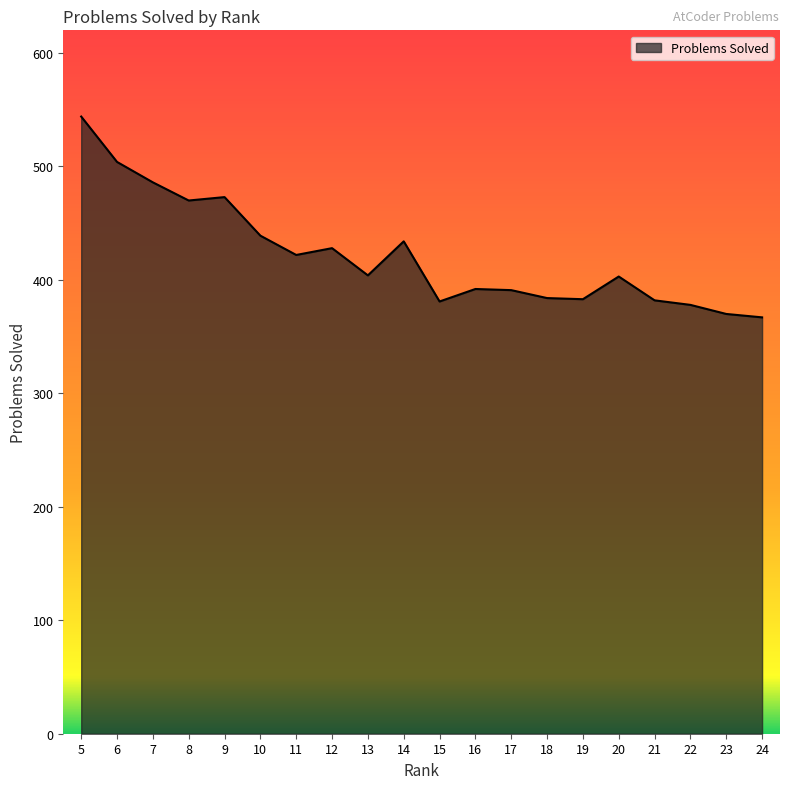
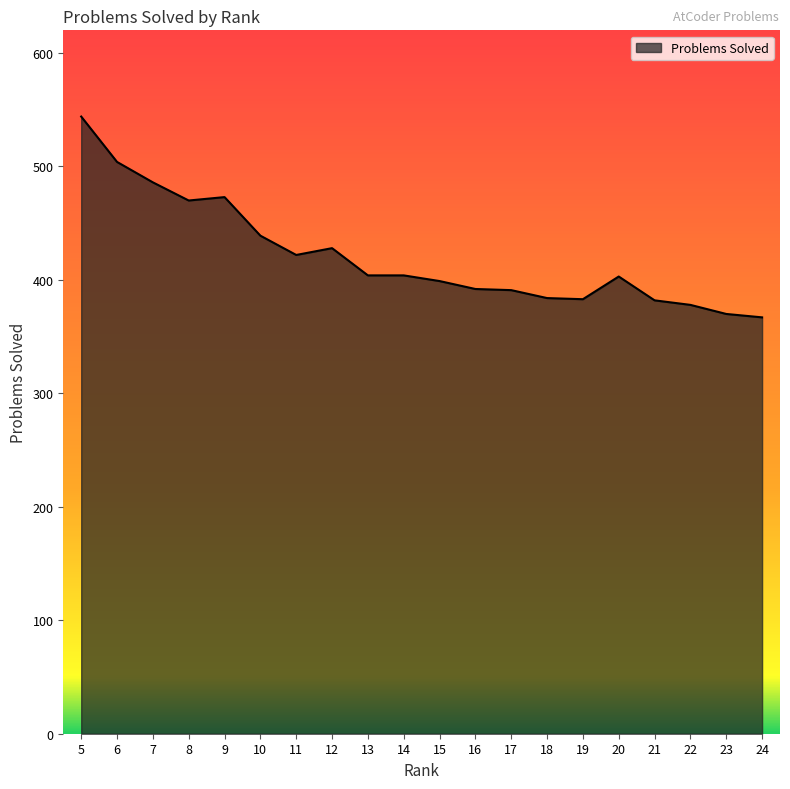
14: 434 -> 404
15: 381 -> 399
